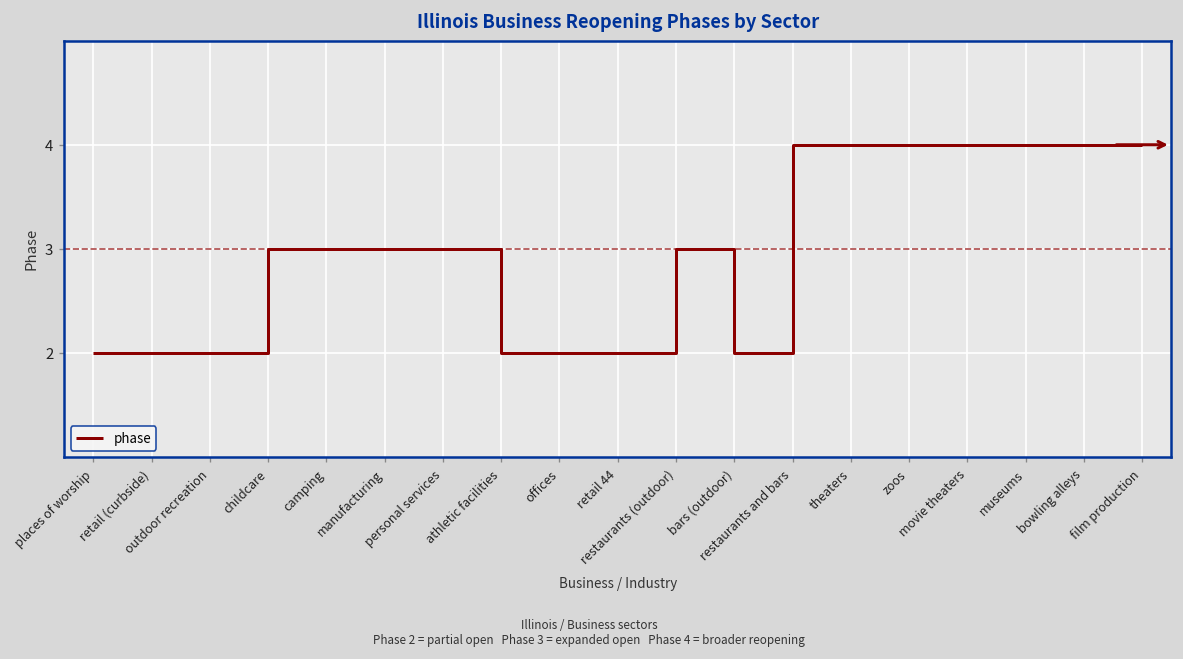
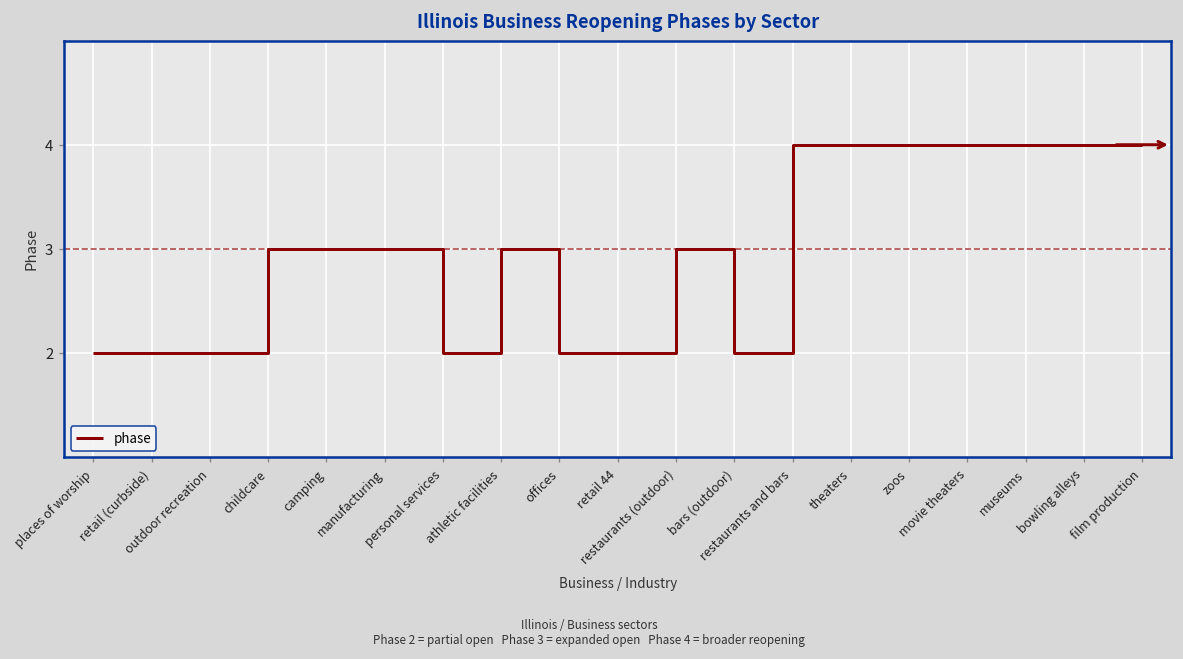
personal services: 3 -> 2
athletic facilities: 2 -> 3
